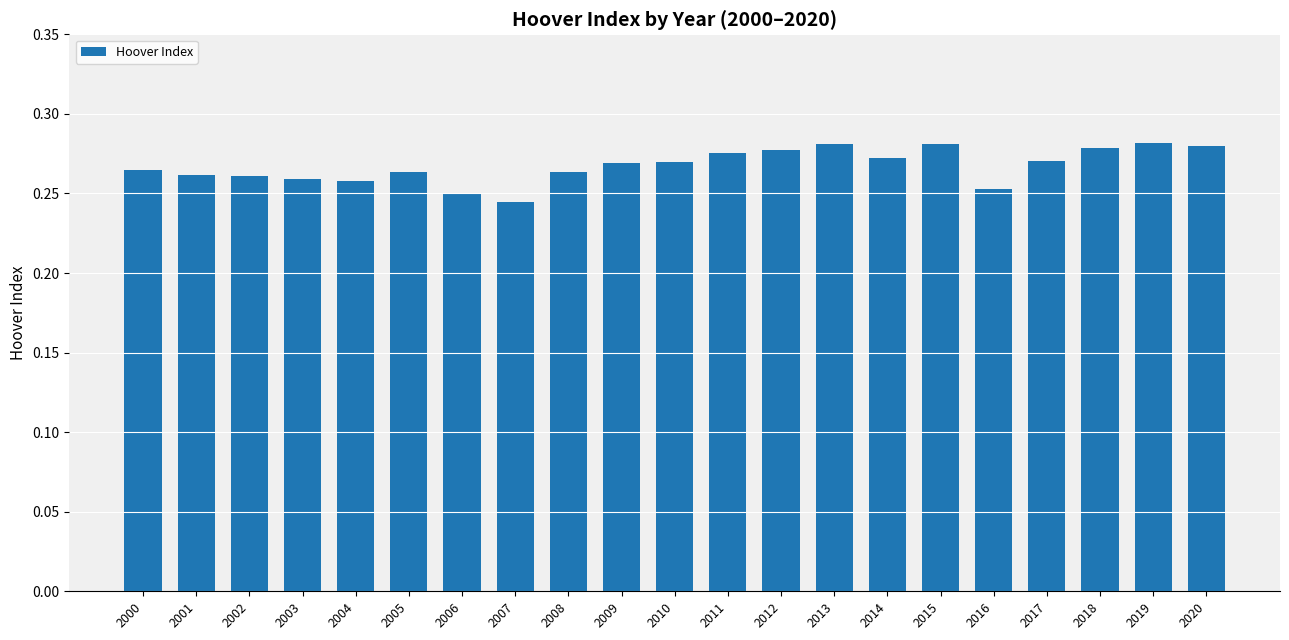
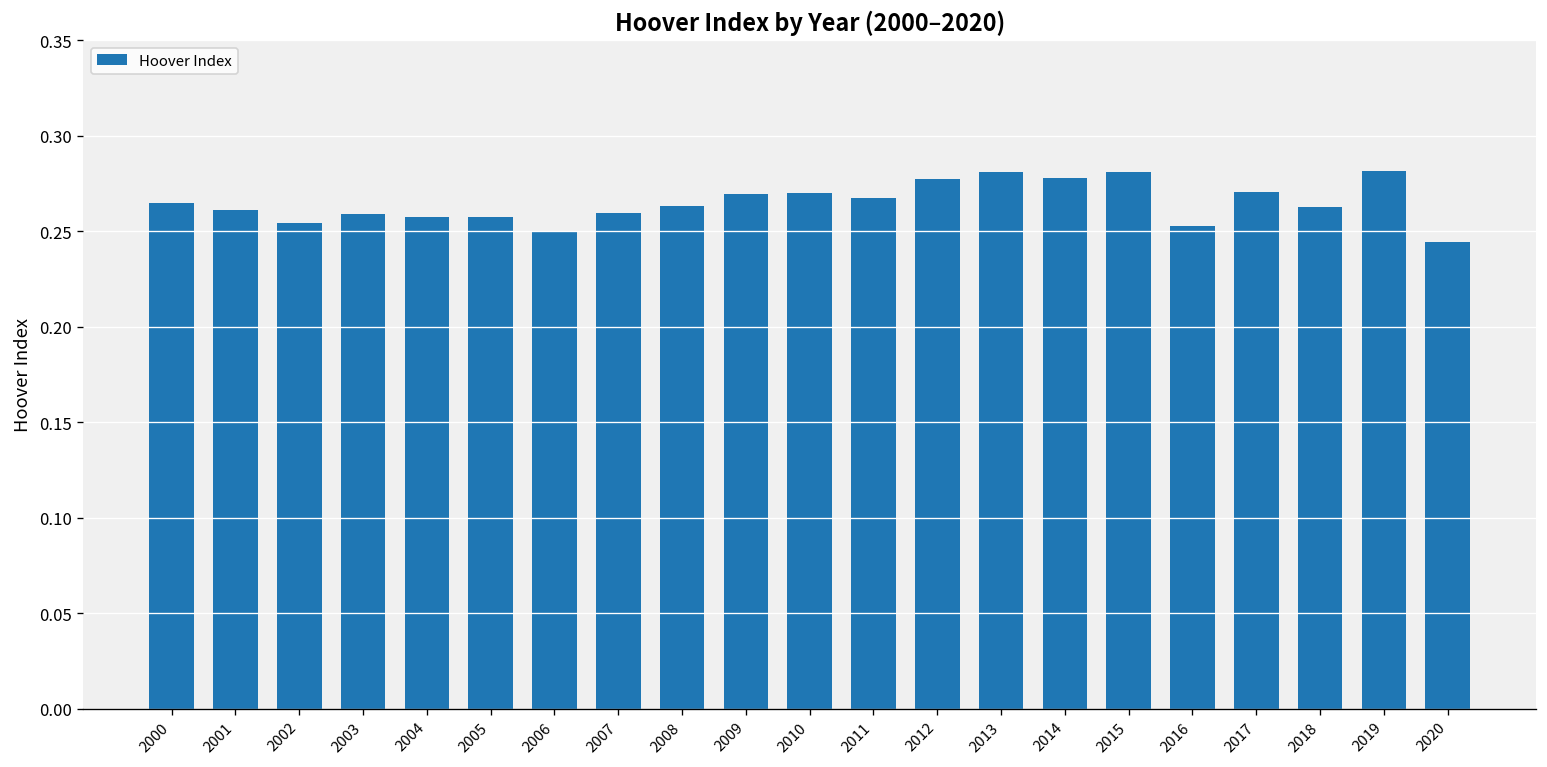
2002: 0.261 -> 0.254
2005: 0.263 -> 0.257
2007: 0.245 -> 0.259
2011: 0.275 -> 0.267
2014: 0.272 -> 0.278
2018: 0.279 -> 0.263
2020: 0.280 -> 0.244
